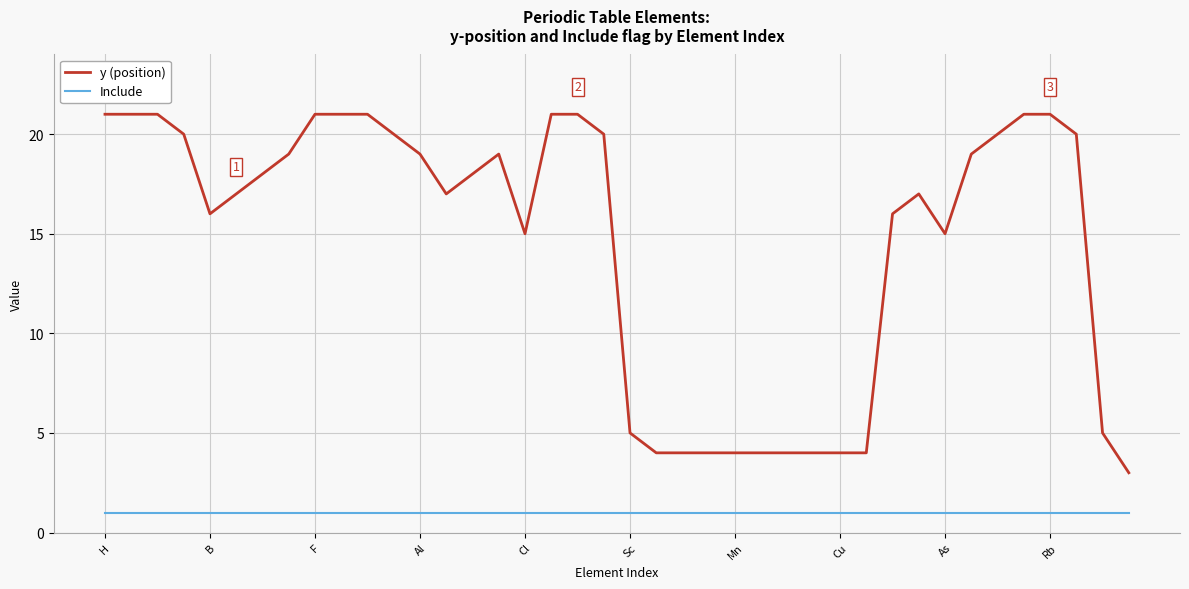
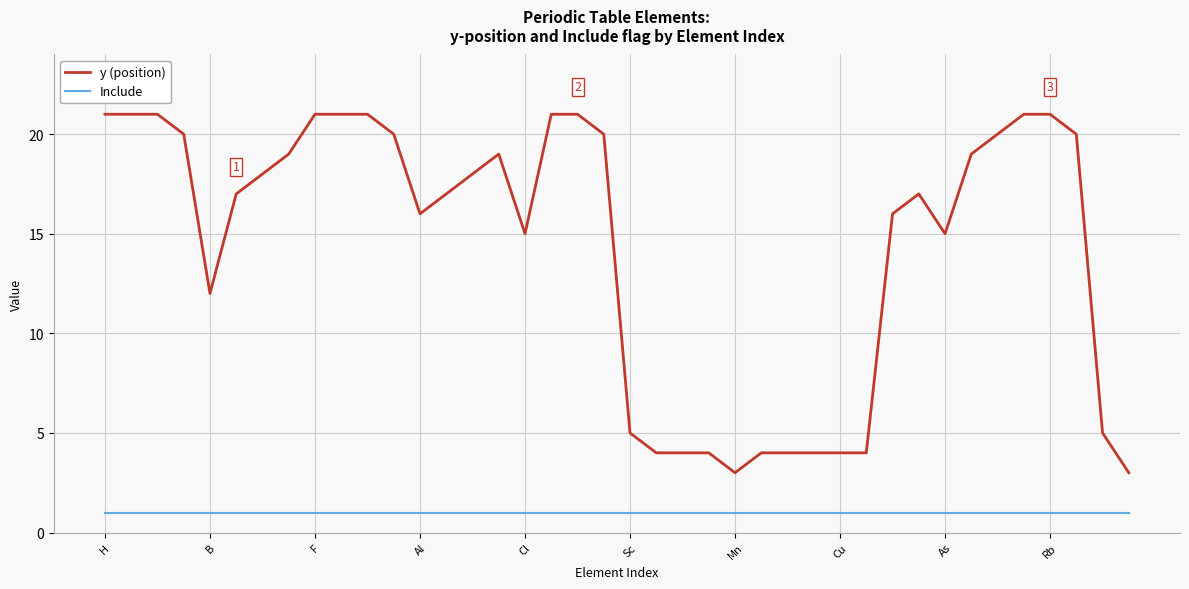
y (position), B: 16 -> 12
y (position), Al: 19 -> 16
y (position), Mn: 4 -> 3
